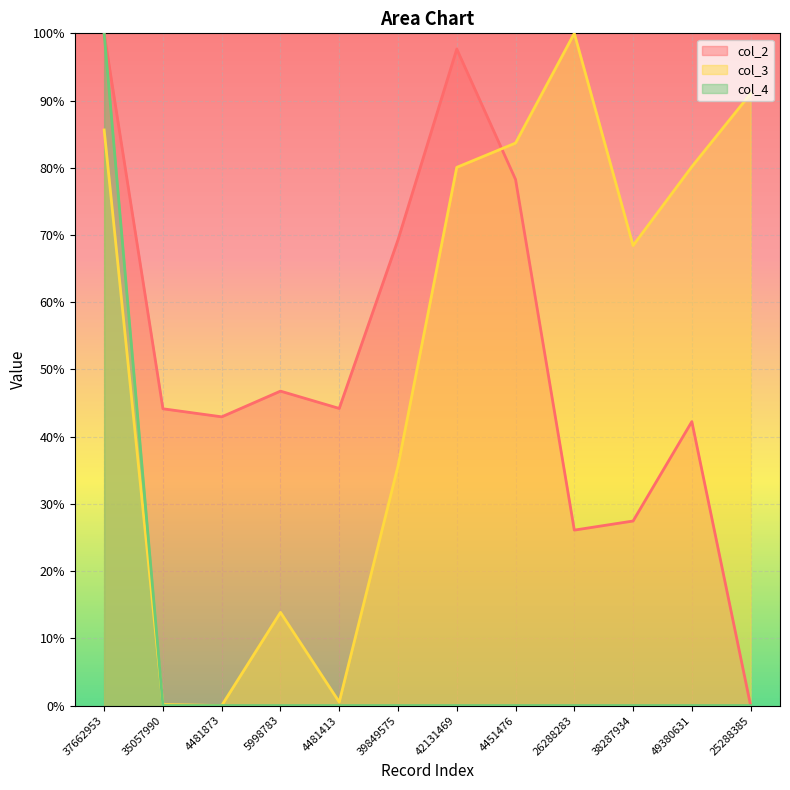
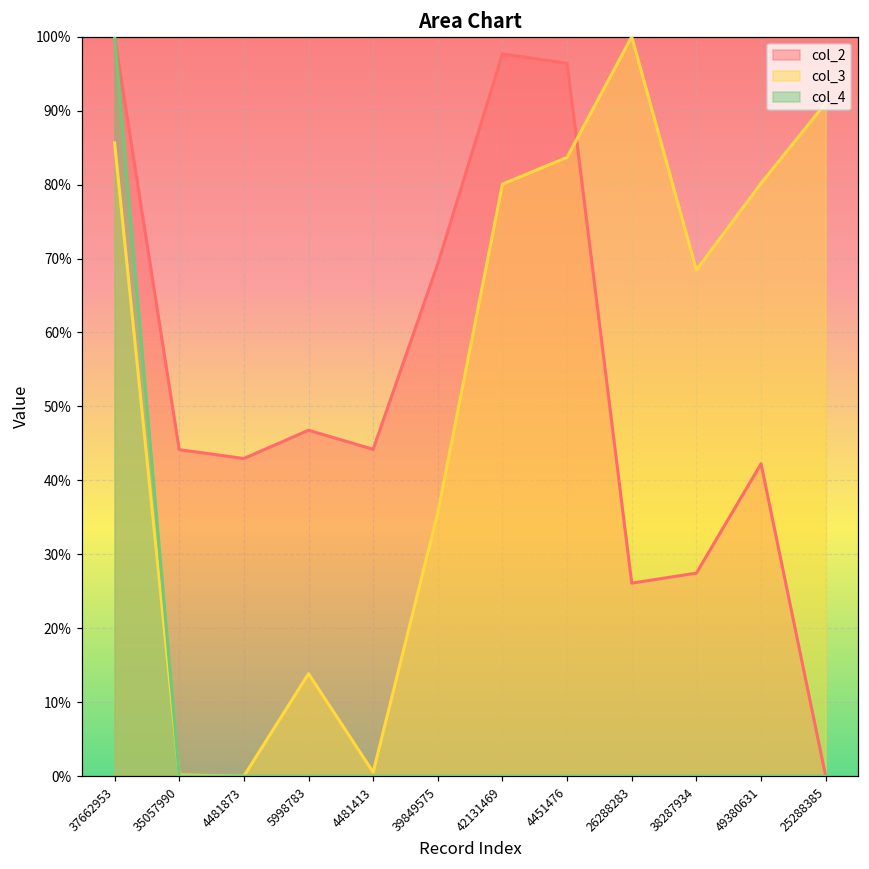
col_2, 4451476: 78% -> 96%
